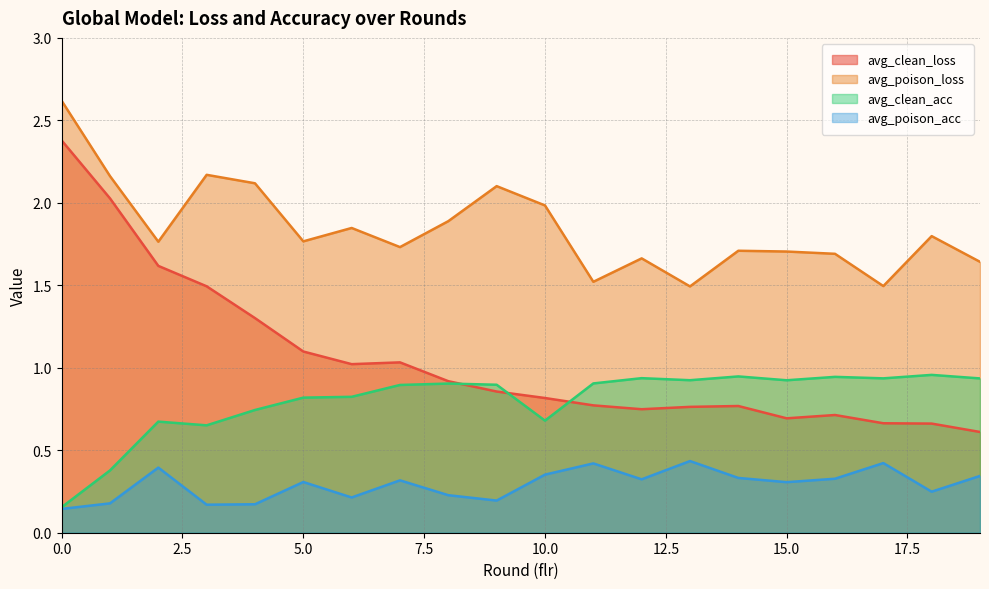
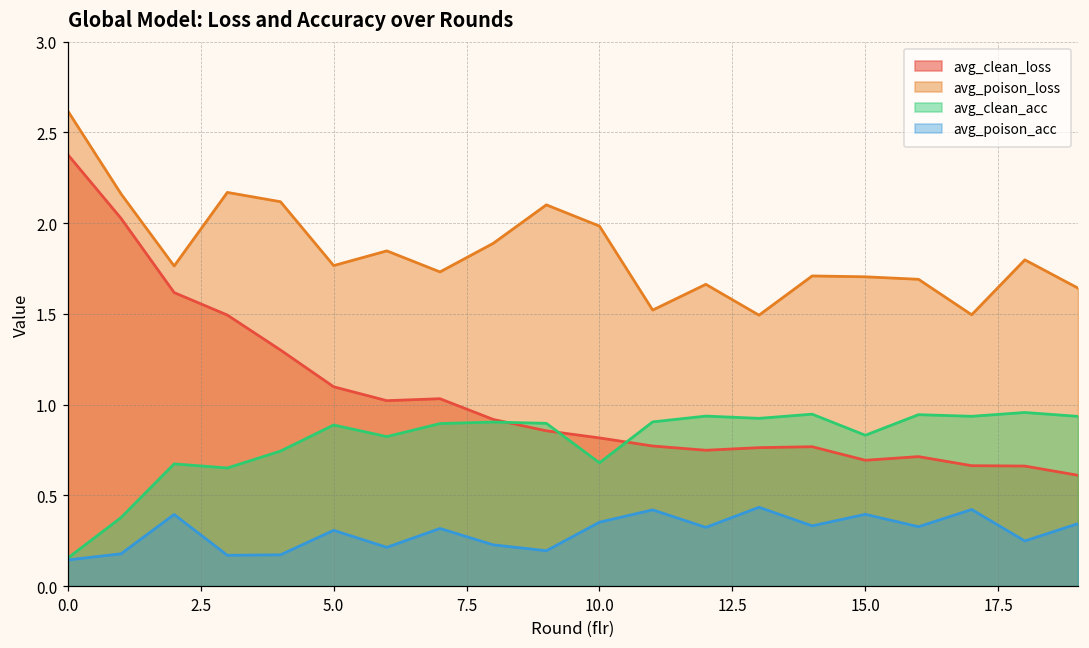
avg_clean_acc, 5.0: 0.82 -> 0.89
avg_clean_acc, 15.0: 0.92 -> 0.83
avg_poison_acc, 15.0: 0.31 -> 0.40
